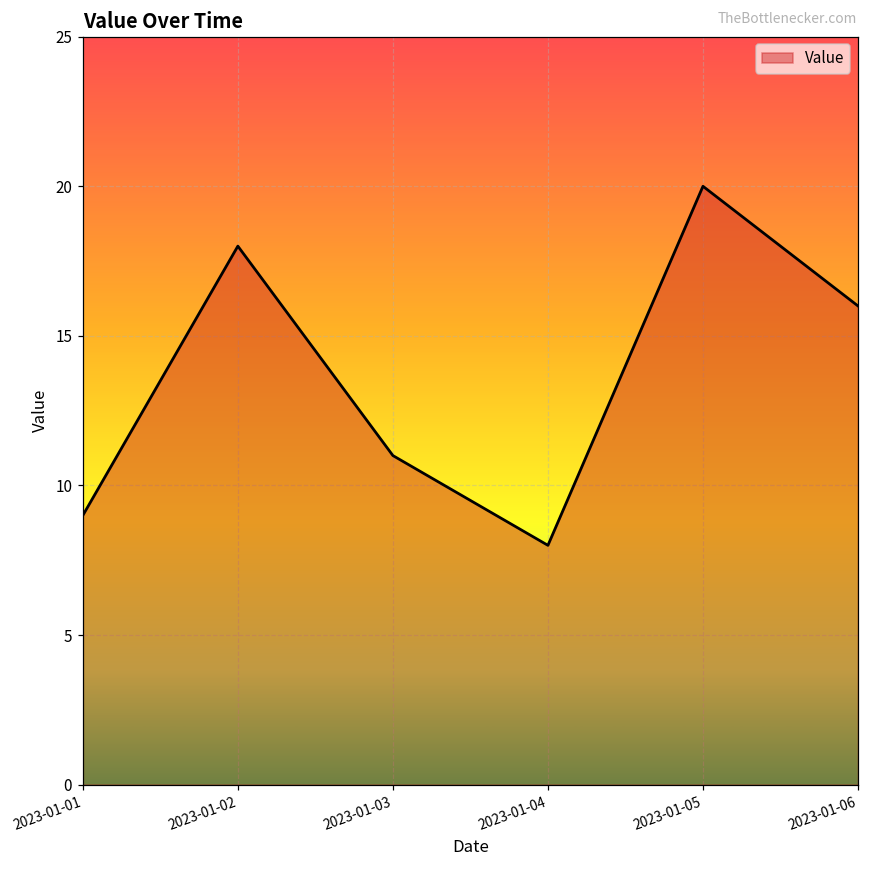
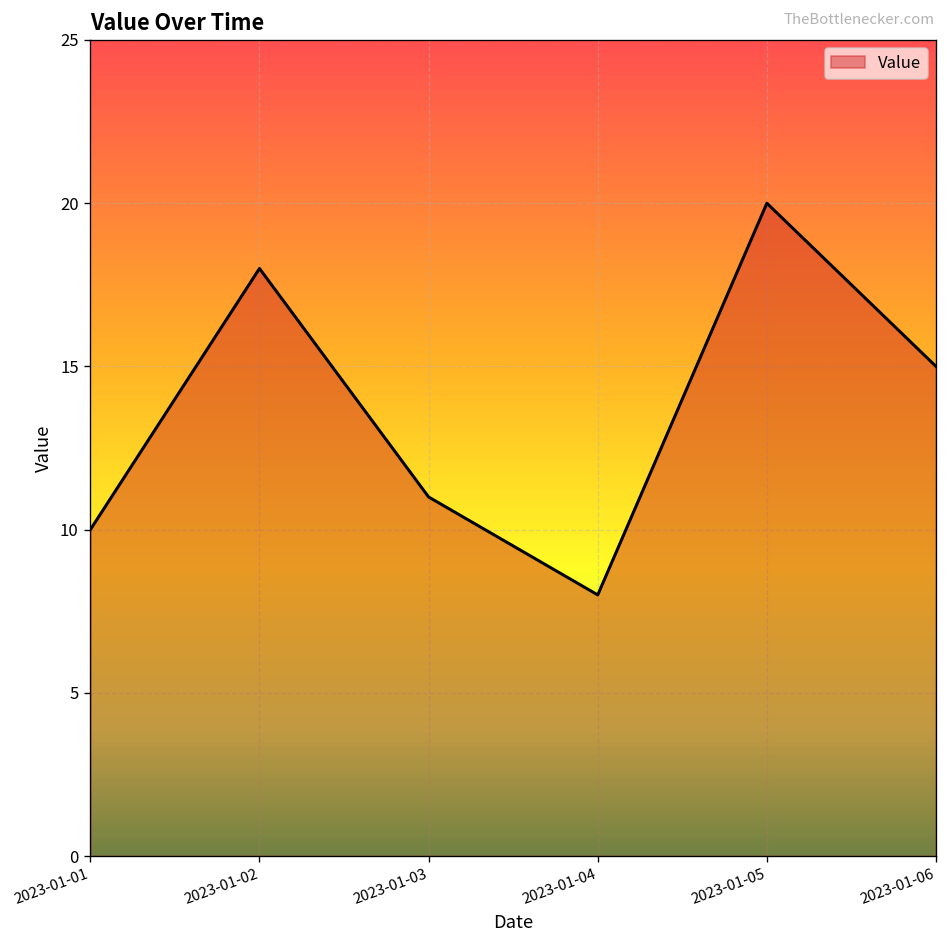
2023-01-01: 9 -> 10
2023-01-06: 16 -> 15
